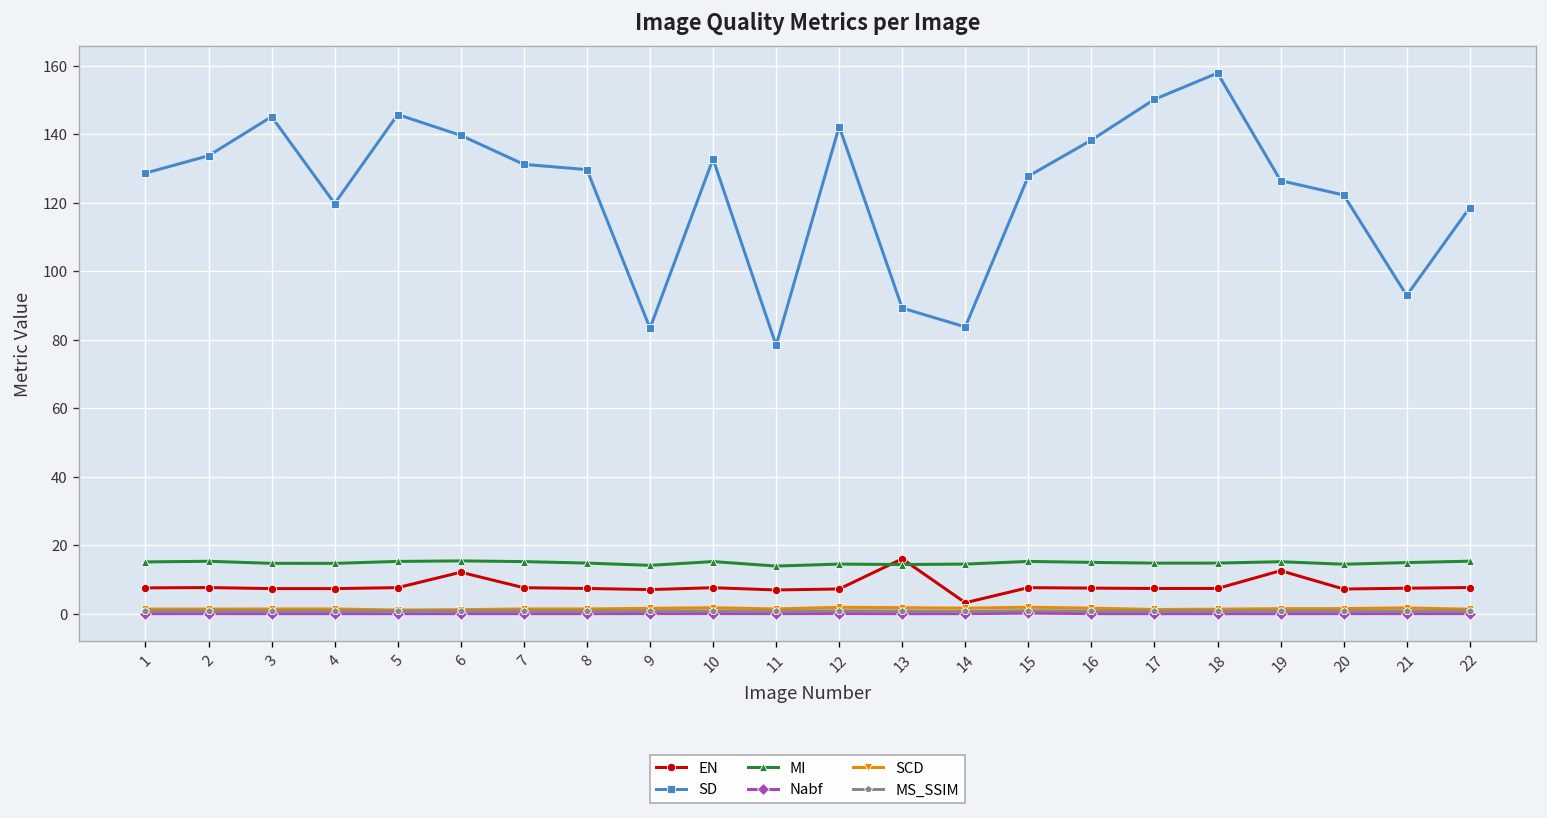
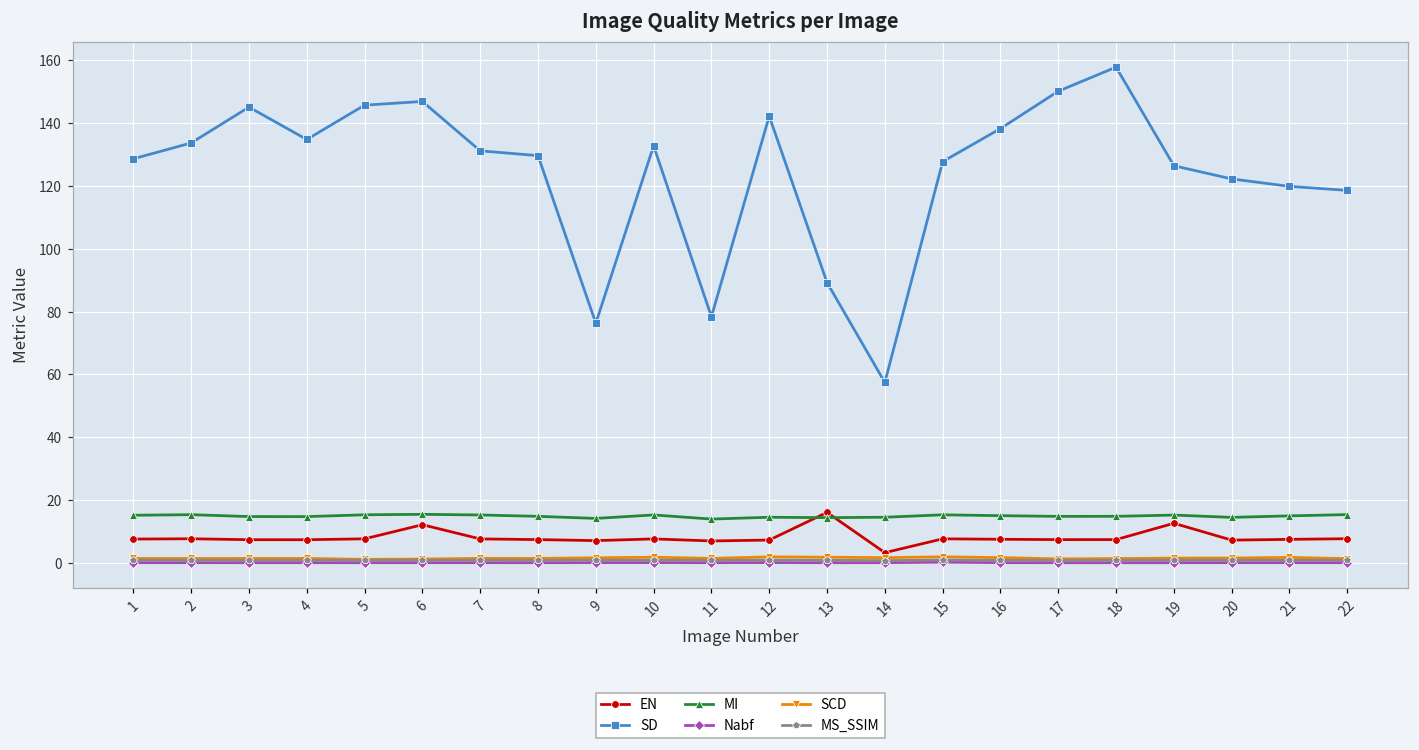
SD, 4: 120 -> 135
SD, 6: 140 -> 147
SD, 9: 83 -> 76
SD, 14: 84 -> 57
SD, 21: 93 -> 120
